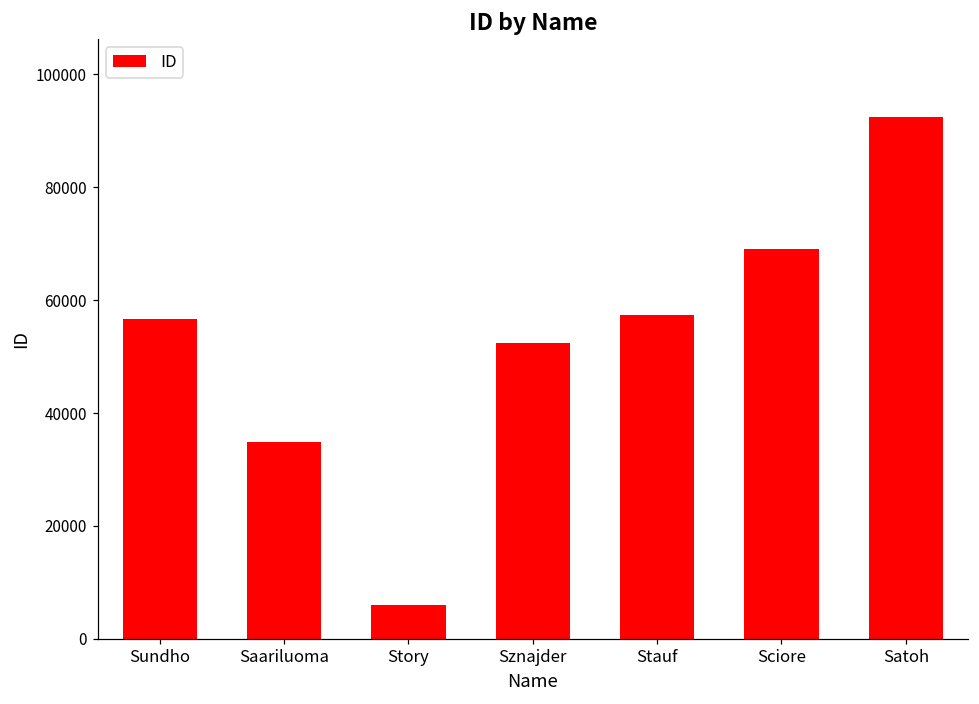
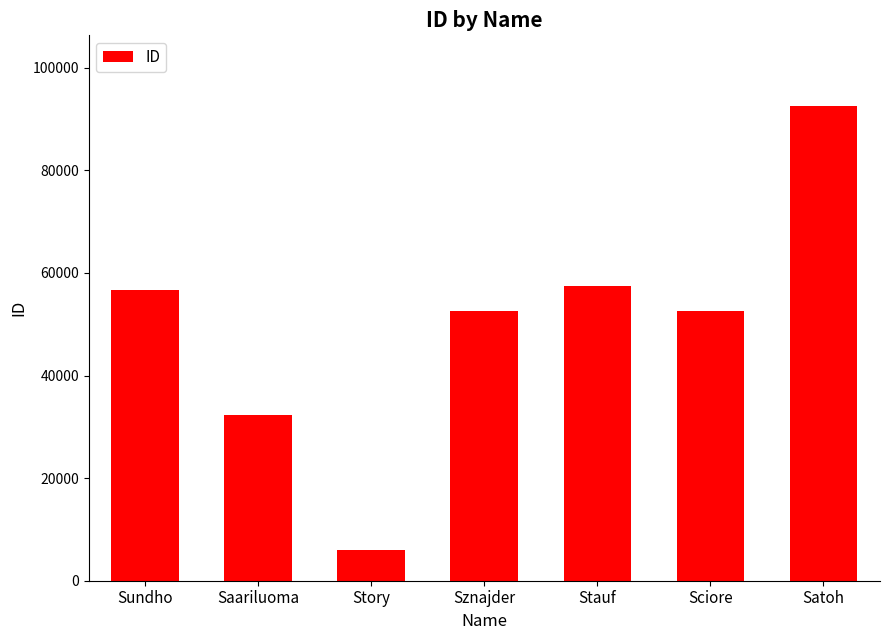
Saariluoma: 35000 -> 32000
Sciore: 69000 -> 53000
